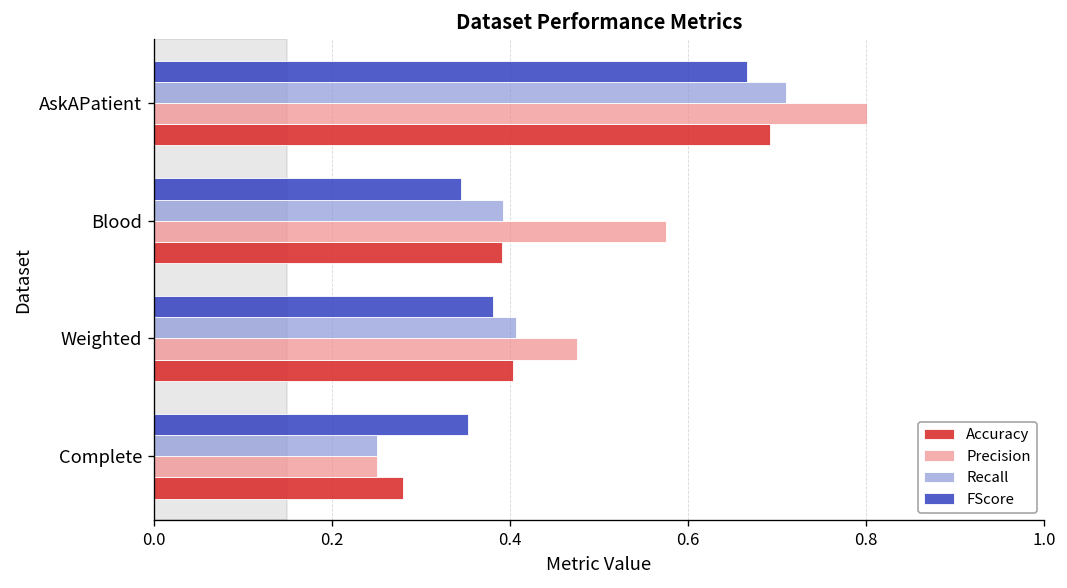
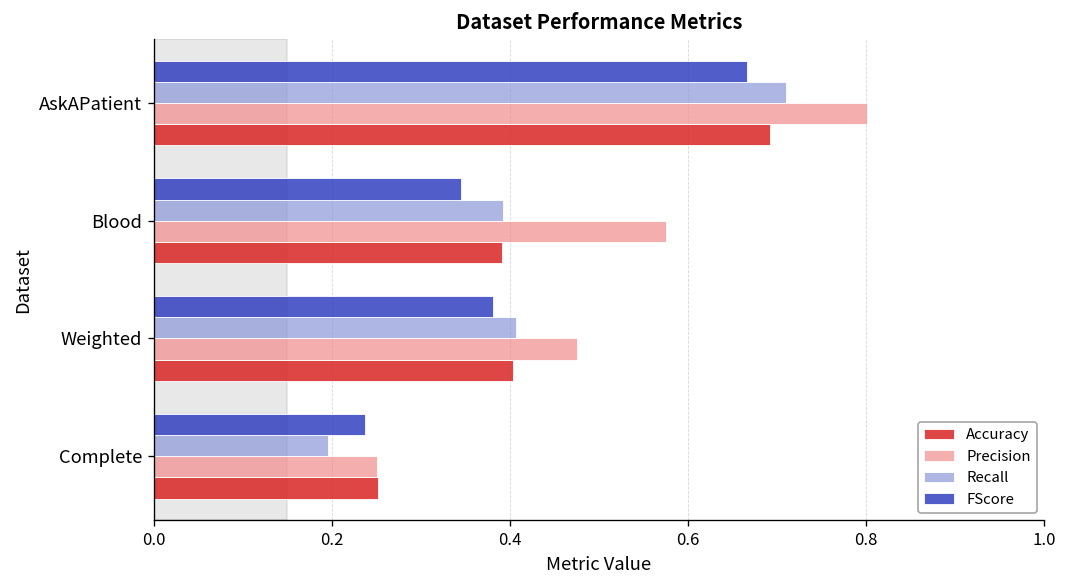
FScore, Complete: 0.35 -> 0.24
Recall, Complete: 0.25 -> 0.20
Accuracy, Complete: 0.28 -> 0.25
